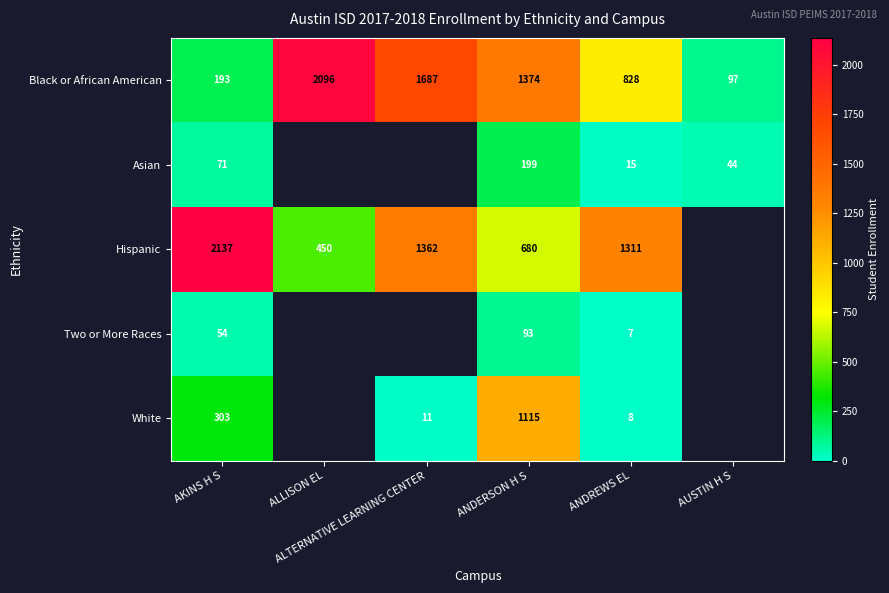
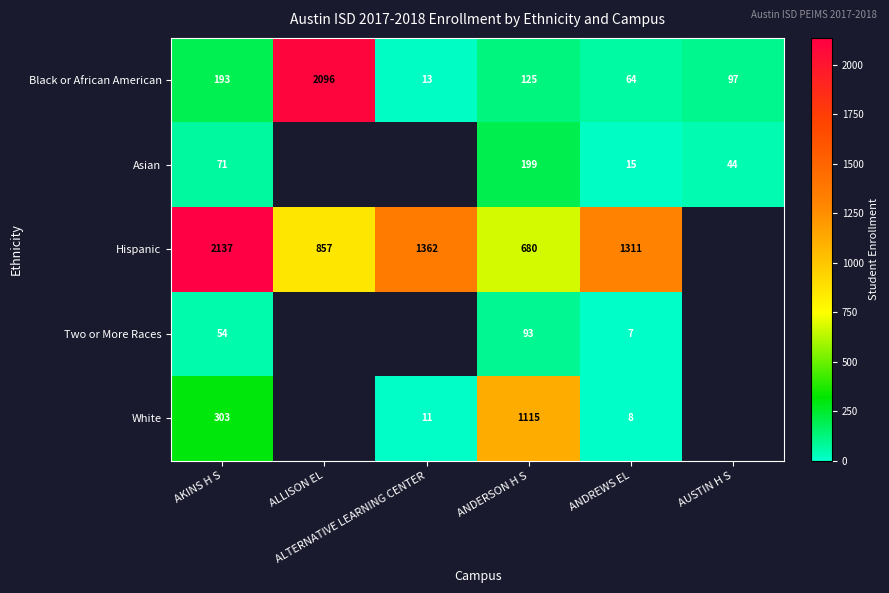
Black or African American, ALTERNATIVE LEARNING CENTER: 1687 -> 13
Black or African American, ANDERSON H S: 1374 -> 125
Black or African American, ANDREWS EL: 828 -> 64
Hispanic, ALLISON EL: 450 -> 857
